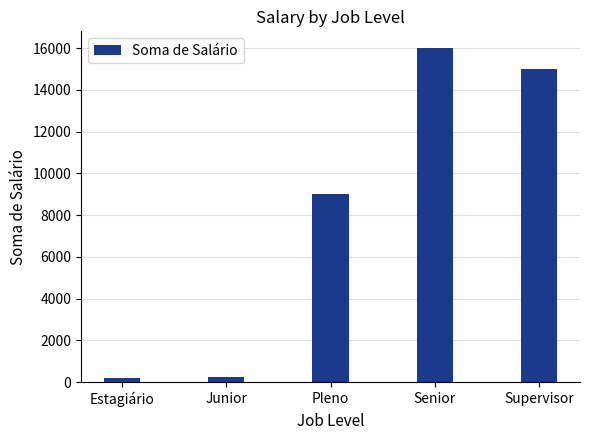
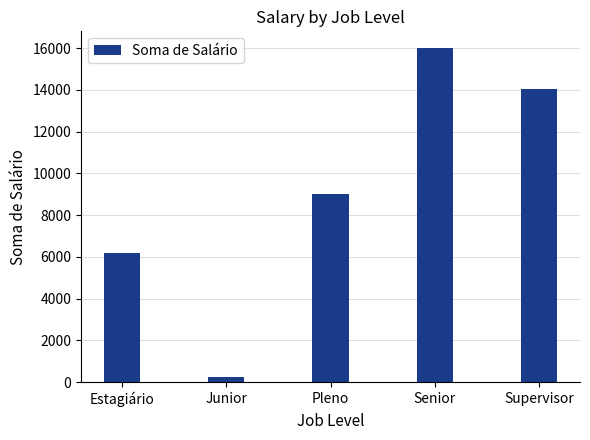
Estagiário: 200 -> 6200
Supervisor: 15000 -> 14000
